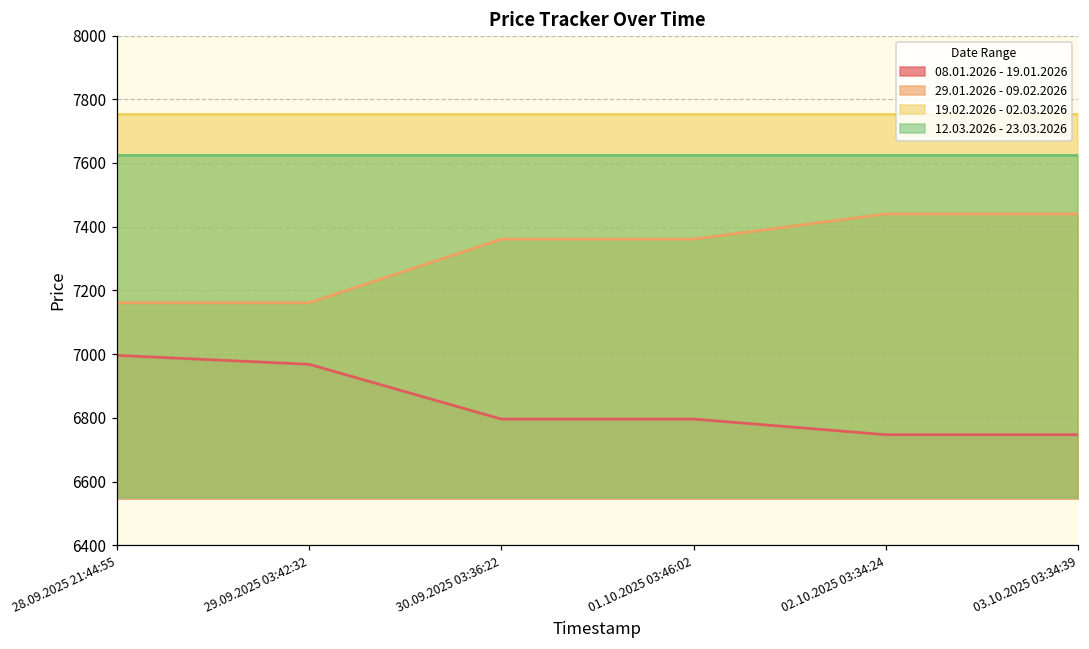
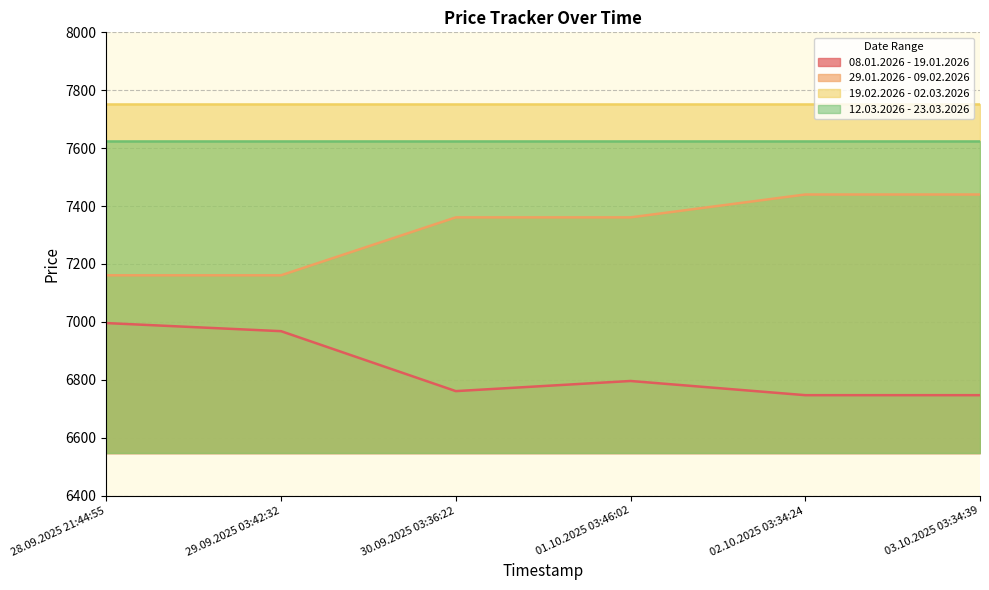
08.01.2026 - 19.01.2026, 30.09.2025 03:36:22: 6800 -> 6760
